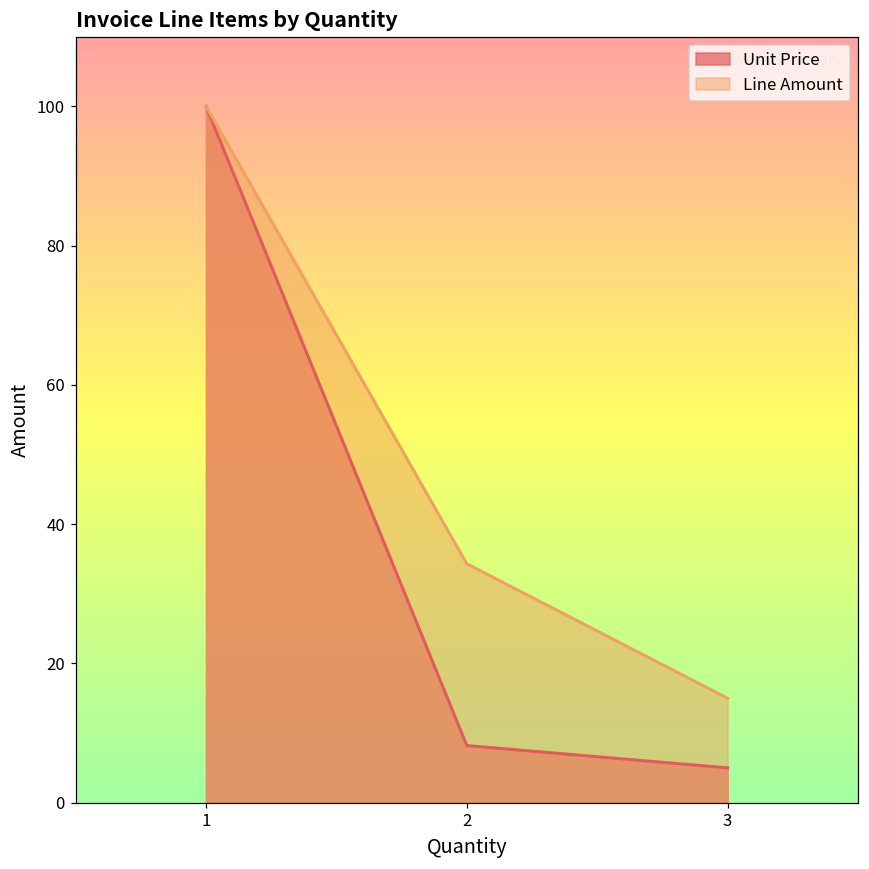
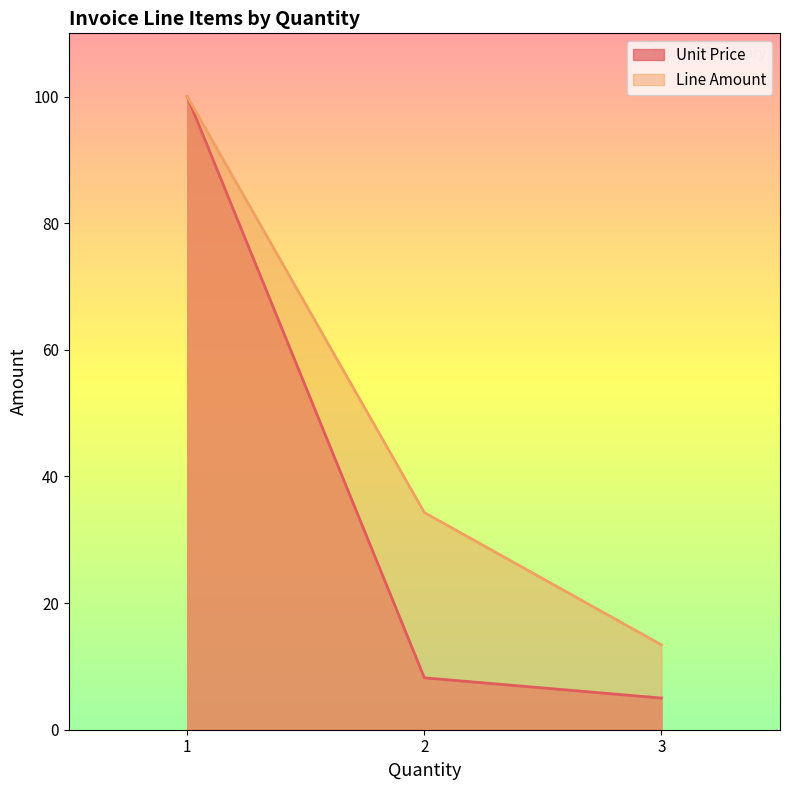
Line Amount, 3: 15 -> 13
